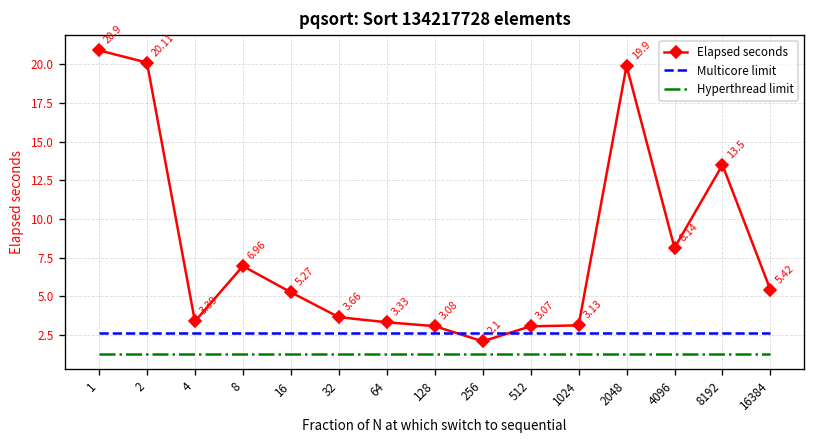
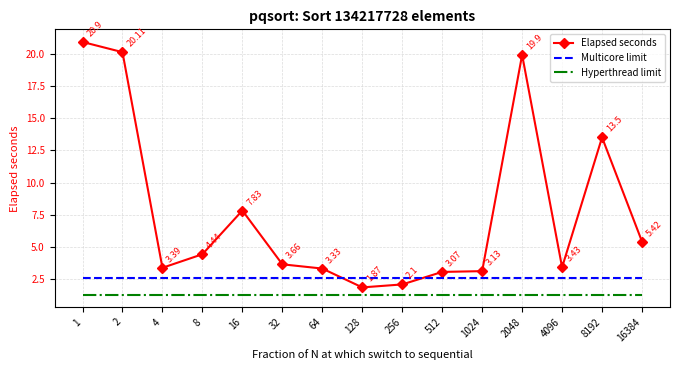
Elapsed seconds, 8: 6.96 -> 4.44
Elapsed seconds, 16: 5.27 -> 7.83
Elapsed seconds, 128: 3.08 -> 1.87
Elapsed seconds, 4096: 8.14 -> 3.43
